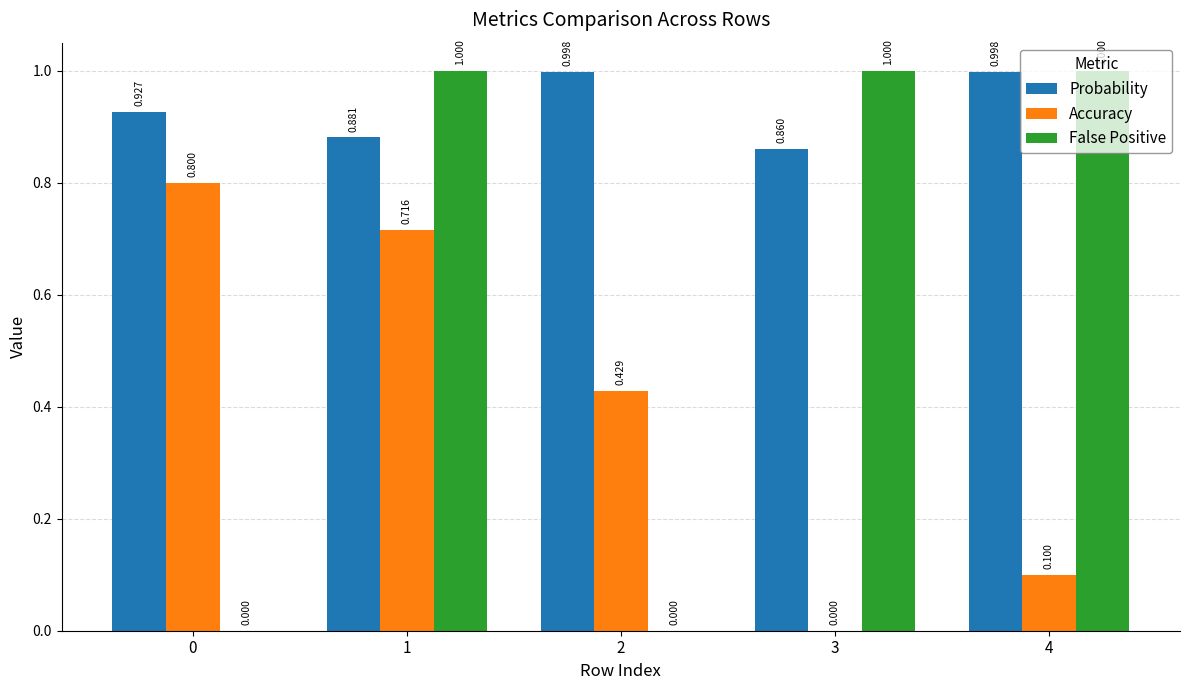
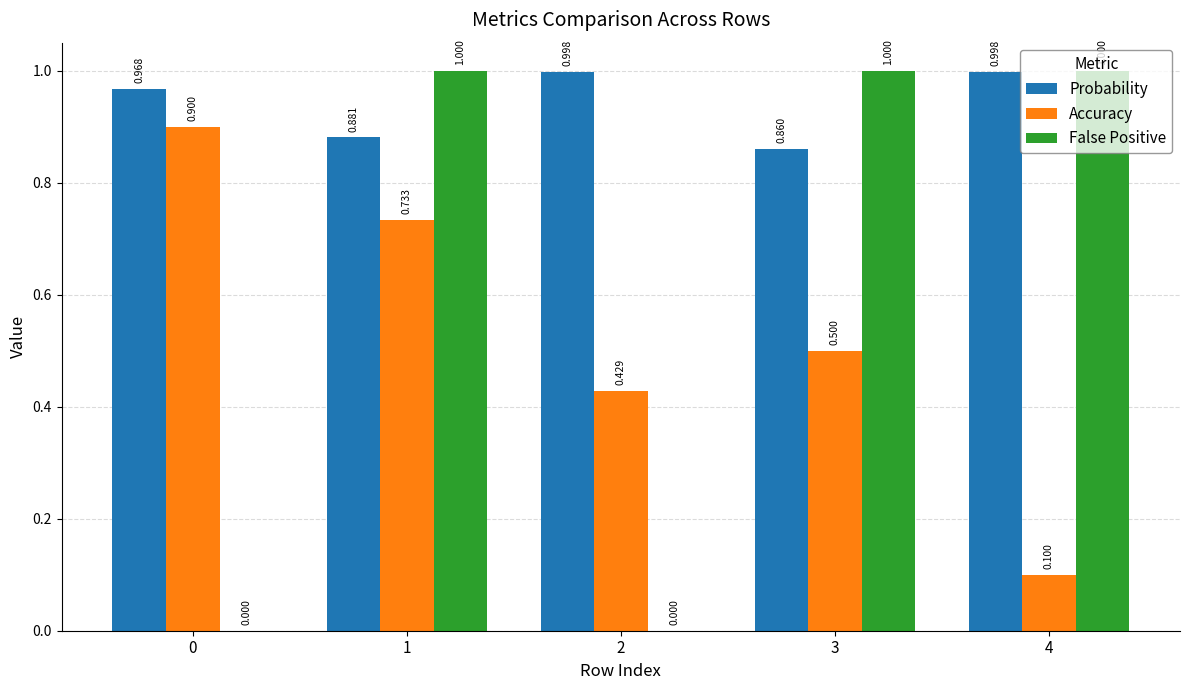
Probability, 0: 0.927 -> 0.968
Accuracy, 0: 0.800 -> 0.900
Accuracy, 1: 0.716 -> 0.733
Accuracy, 3: 0.000 -> 0.500
